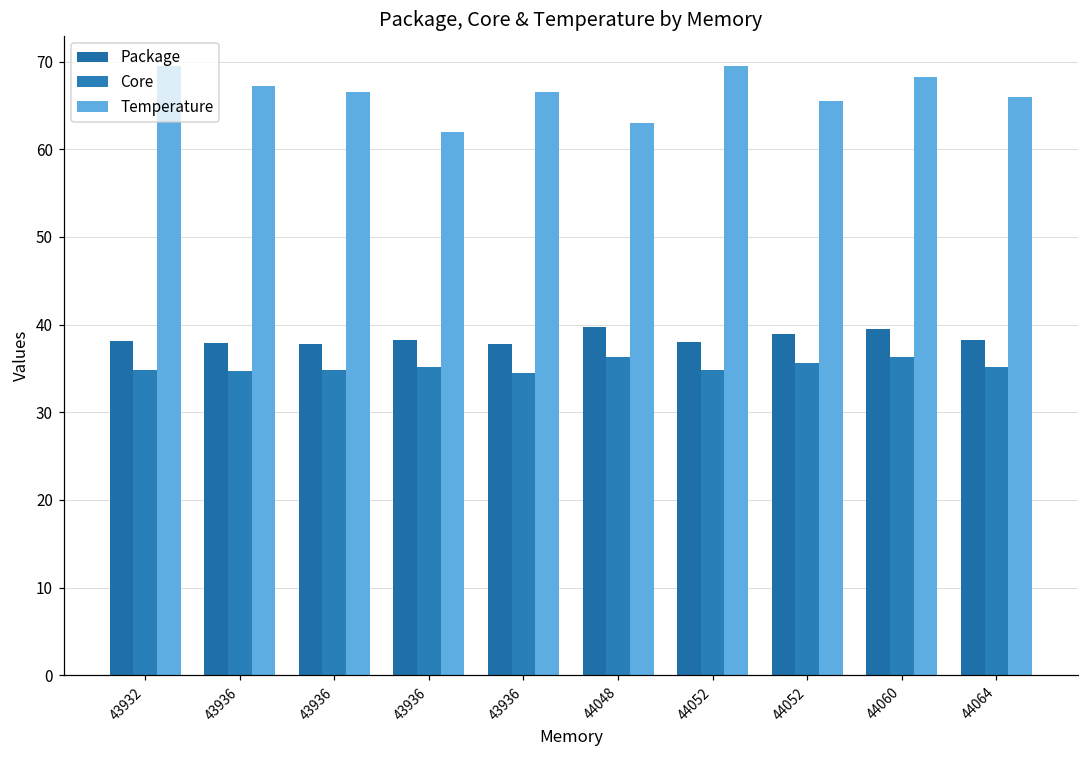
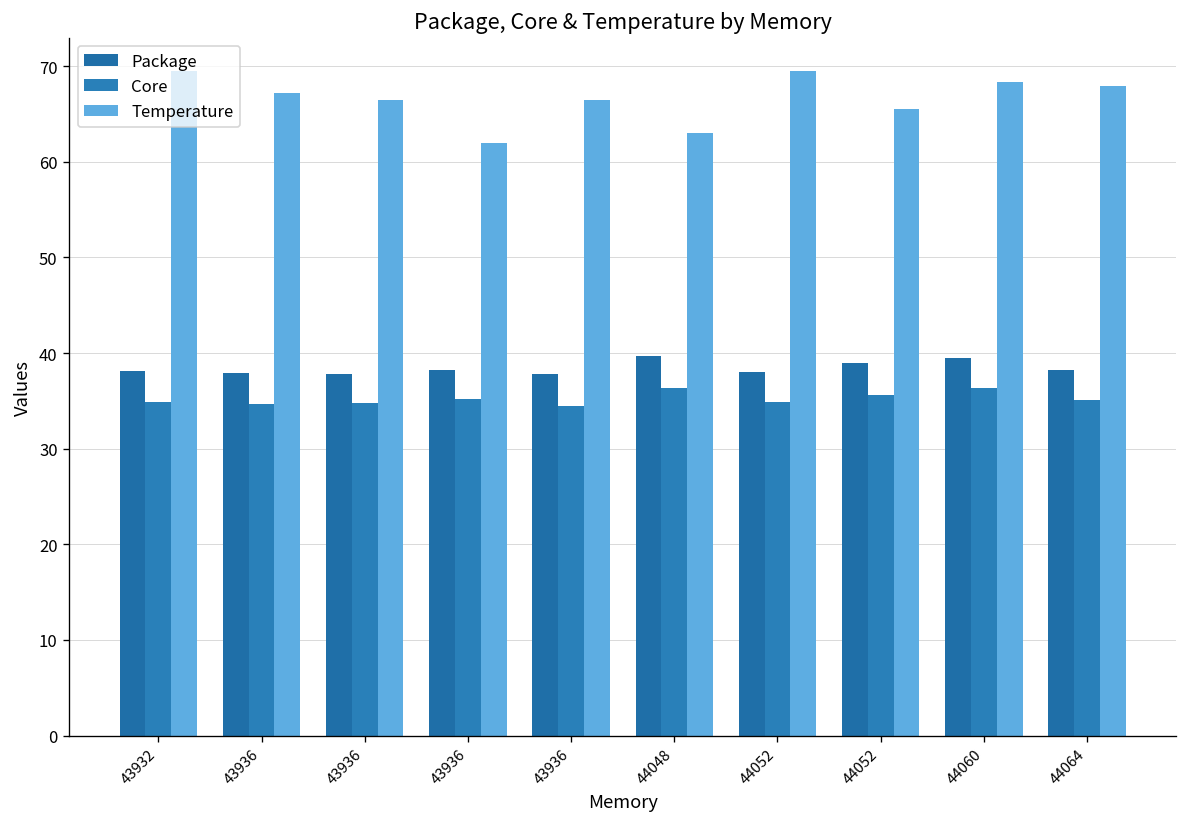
Temperature, 44064: 66 -> 68
